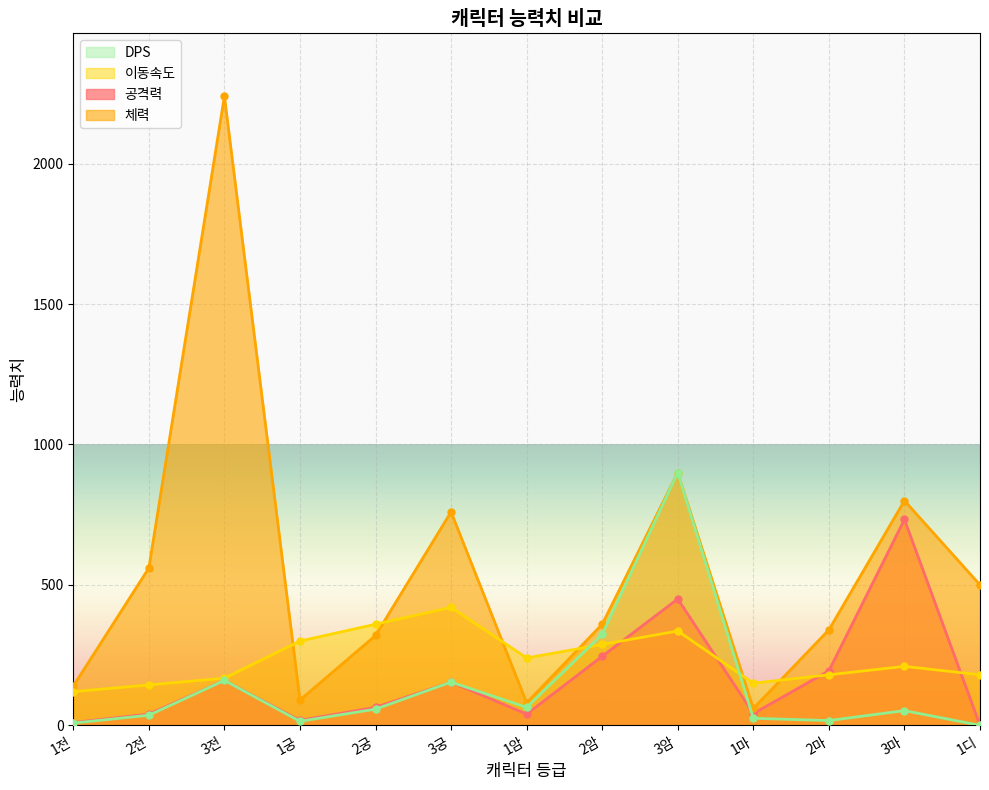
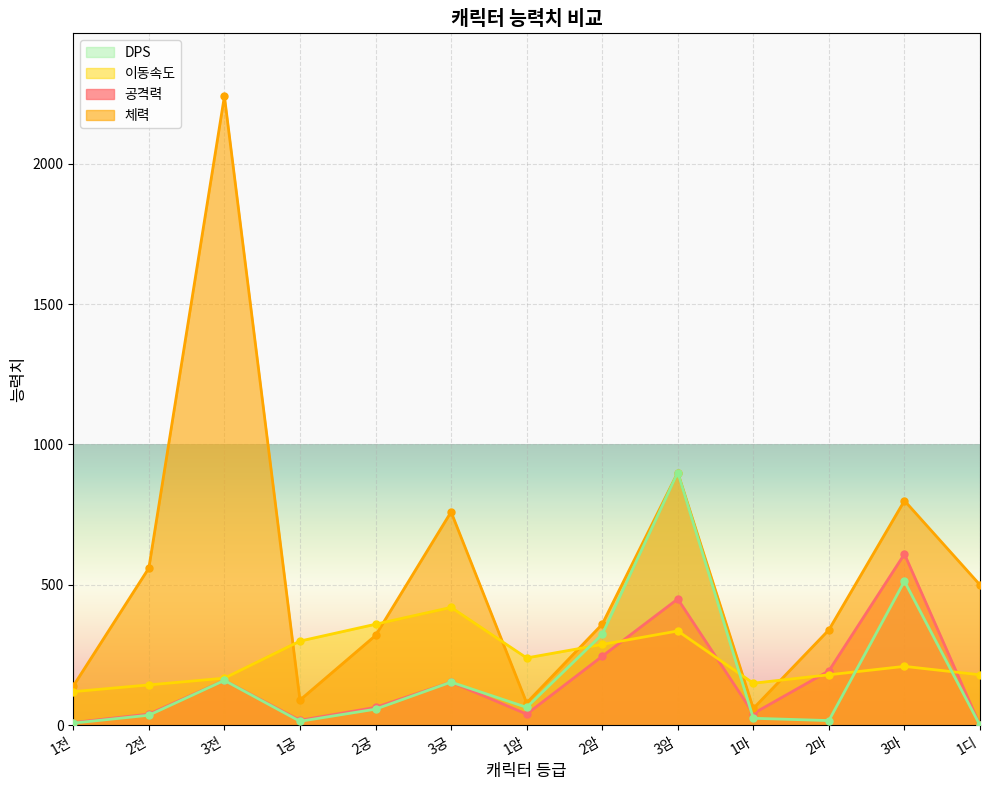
DPS, 3마: 50 -> 510
공격력, 3마: 730 -> 610
